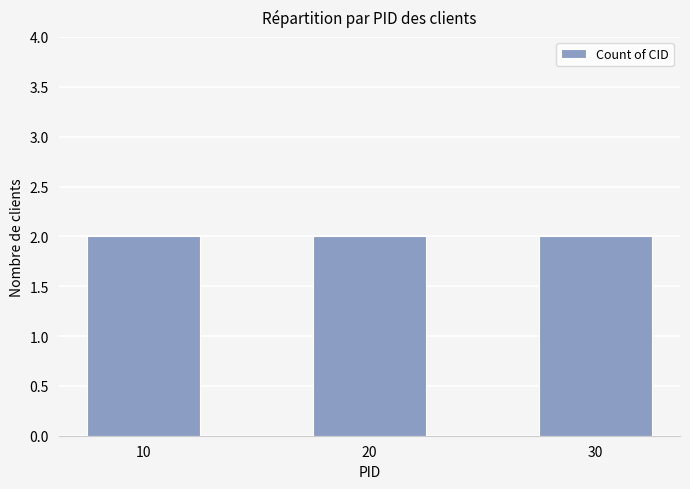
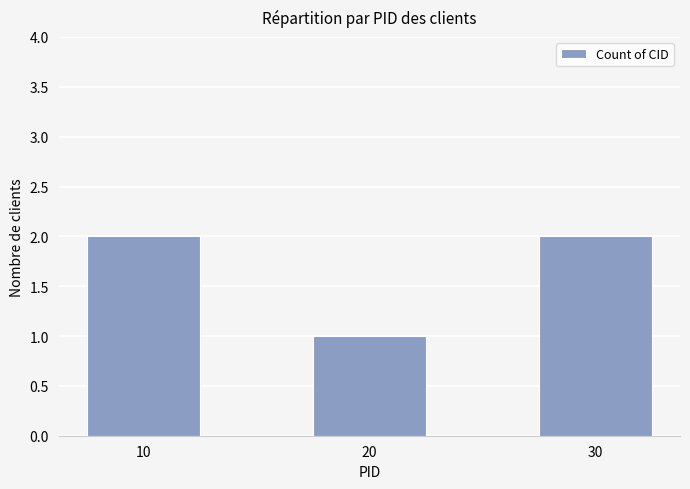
20: 2 -> 1
